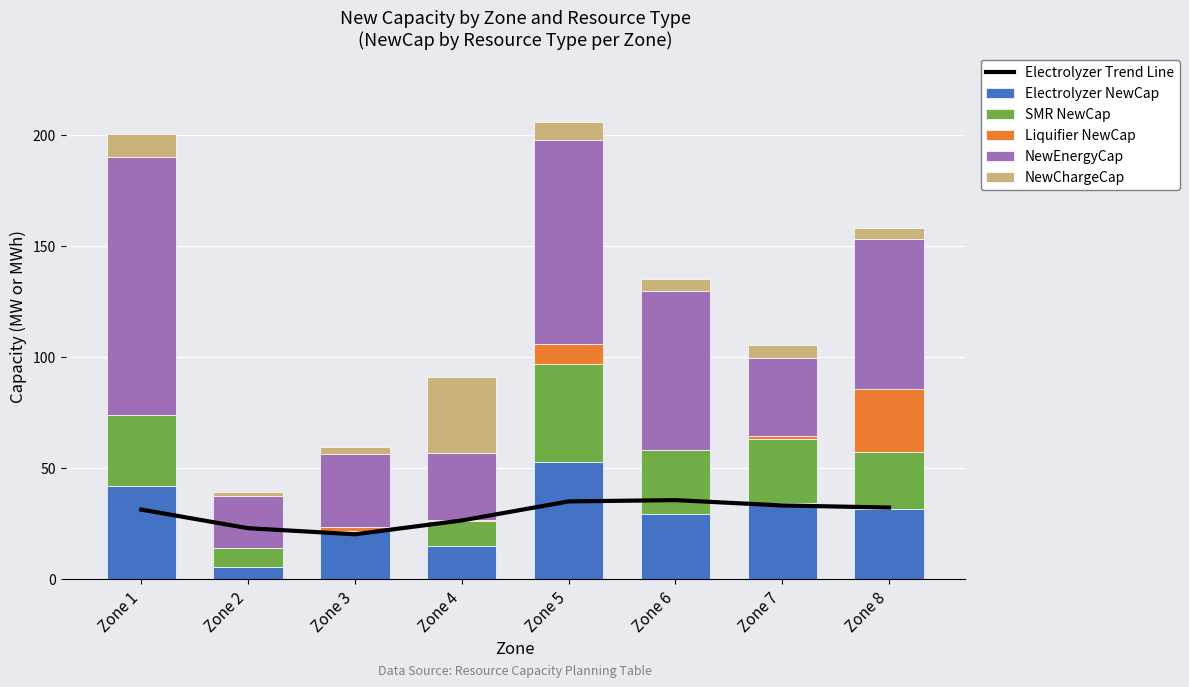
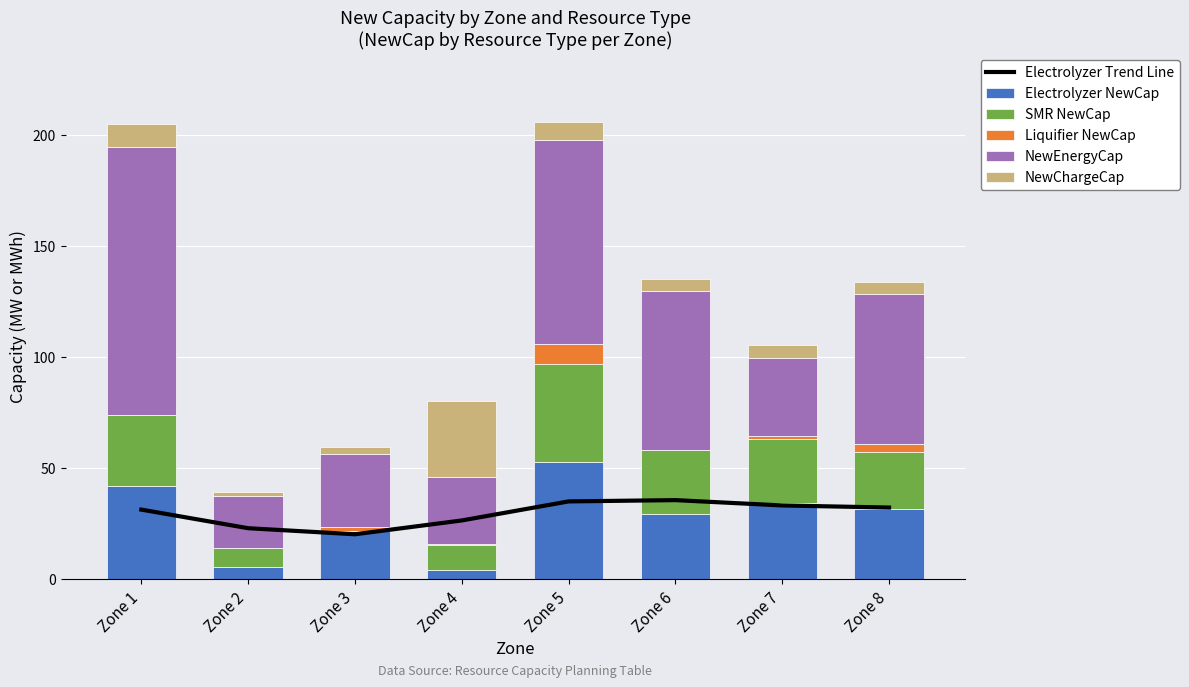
NewEnergyCap, Zone 1: 116 -> 121
Electrolyzer NewCap, Zone 4: 15 -> 4
Liquifier NewCap, Zone 8: 28 -> 4
